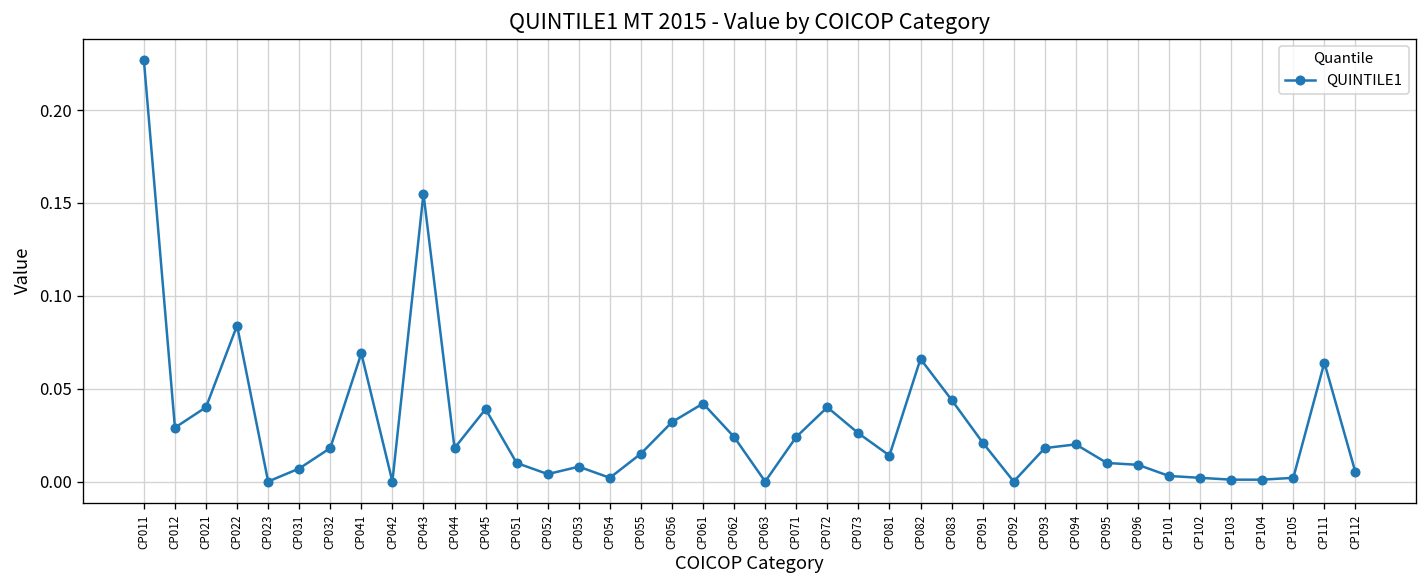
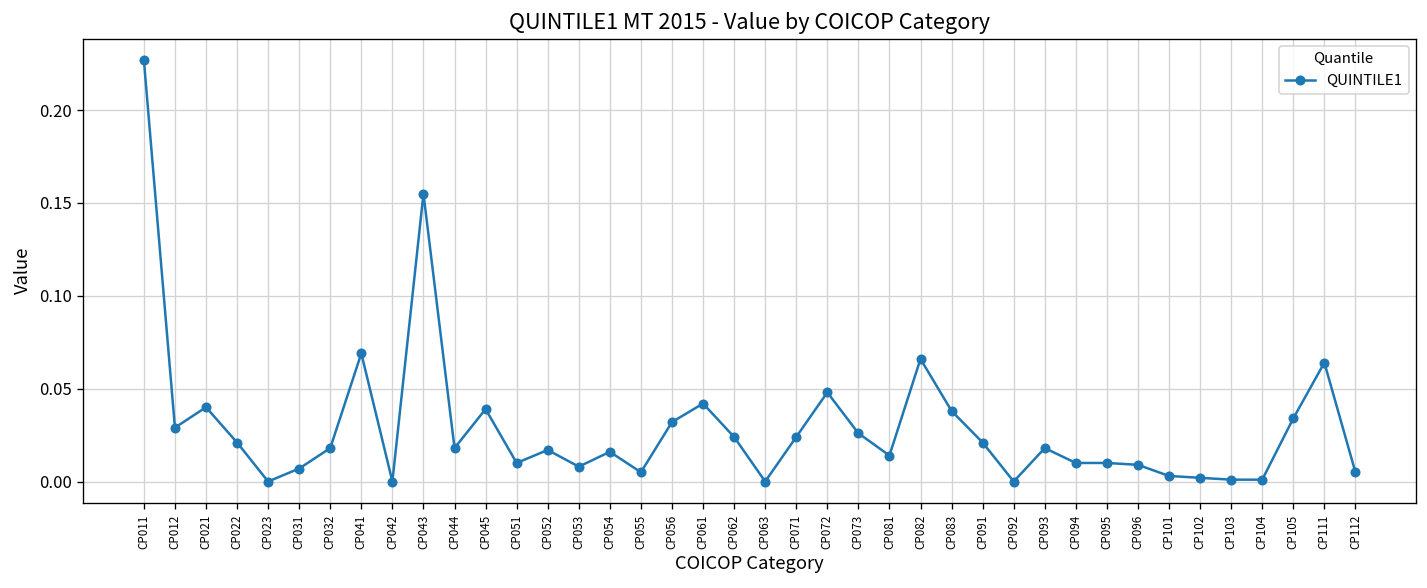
CP022: 0.084 -> 0.021
CP052: 0.004 -> 0.017
CP054: 0.002 -> 0.016
CP055: 0.015 -> 0.005
CP072: 0.040 -> 0.048
CP083: 0.044 -> 0.038
CP094: 0.02 -> 0.01
CP105: 0.002 -> 0.034
